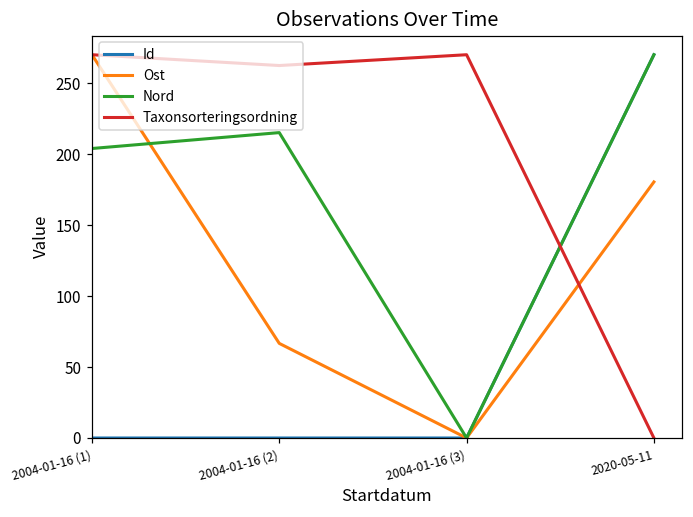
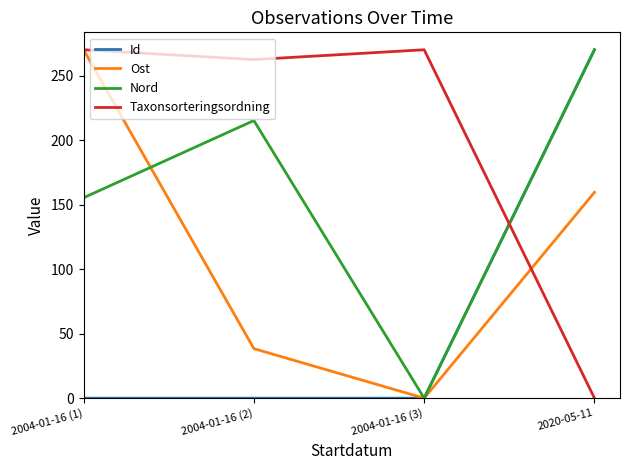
Nord, 2004-01-16 (1): 204 -> 155
Ost, 2004-01-16 (2): 67 -> 38
Ost, 2020-05-11: 180 -> 160
